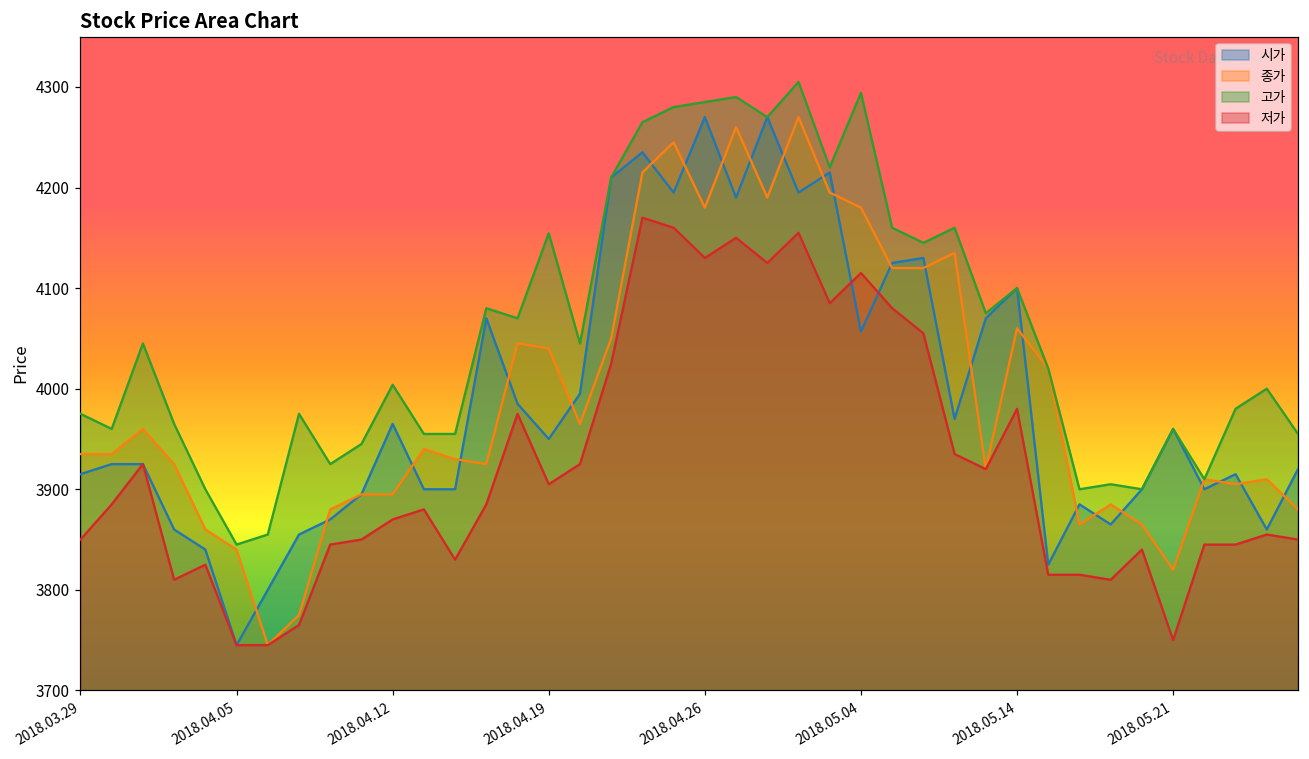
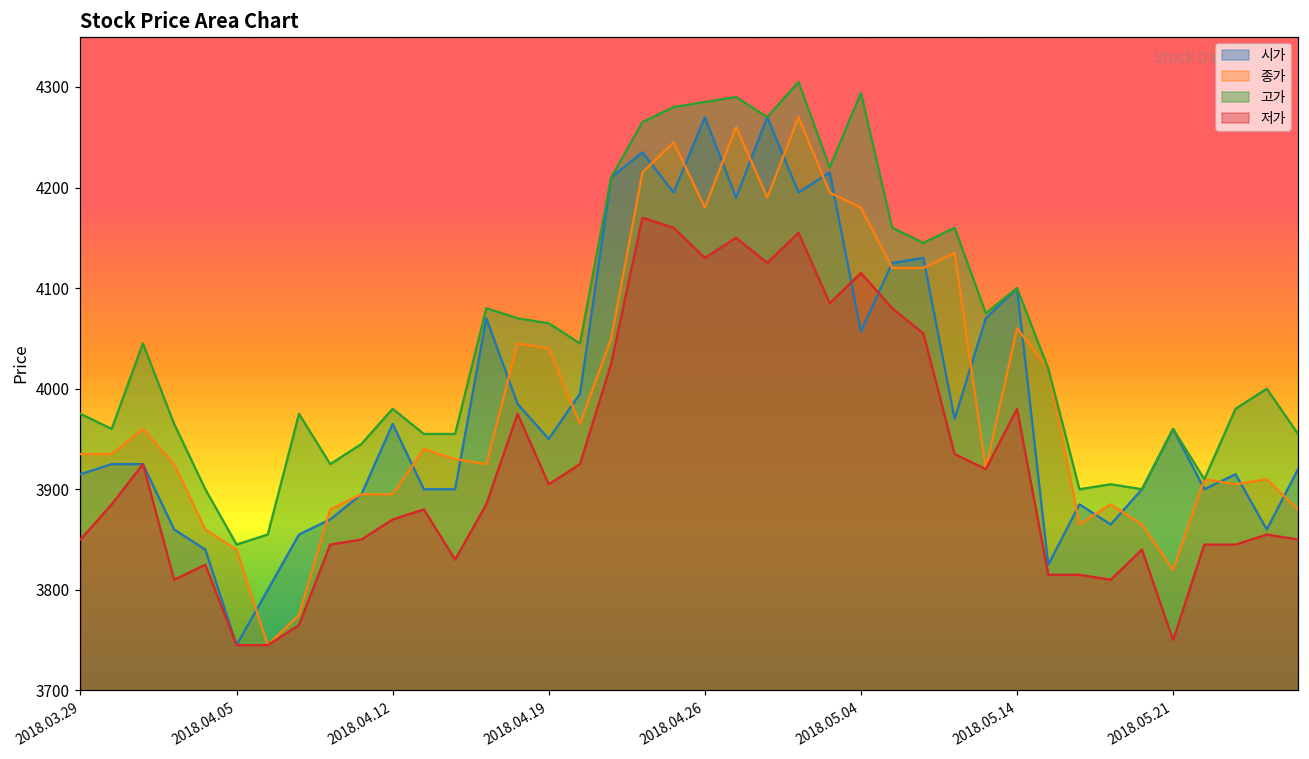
고가, 2018.04.12: 4000 -> 3980
고가, 2018.04.19: 4150 -> 4070
